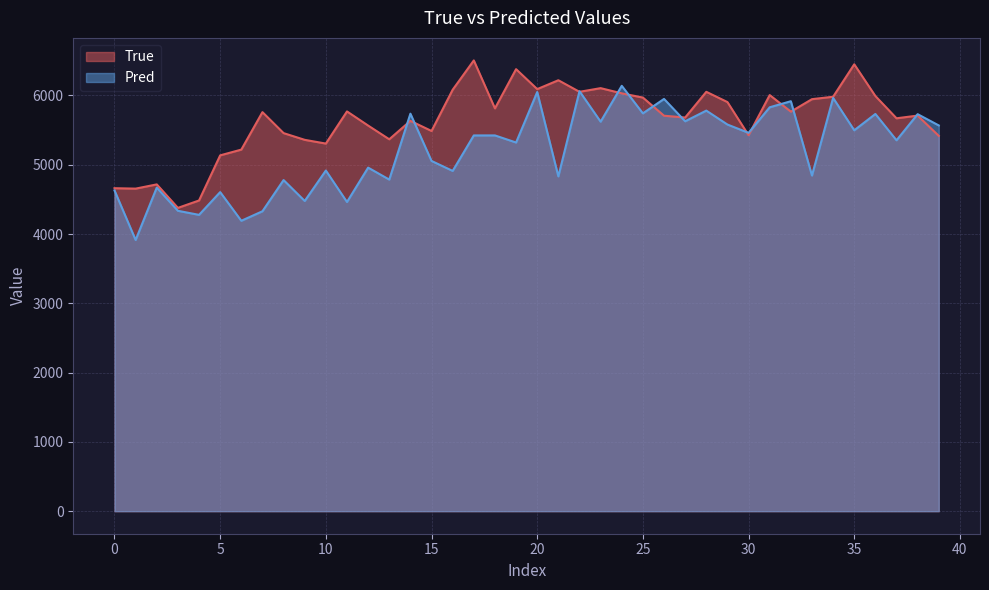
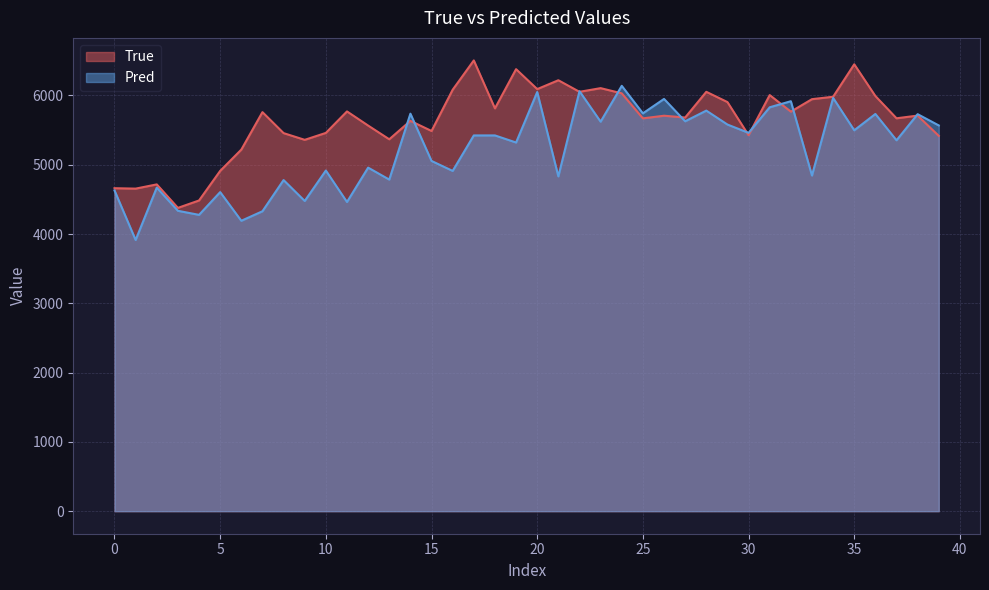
True, 5: 5100 -> 4900
True, 10: 5300 -> 5500
True, 25: 6000 -> 5700
